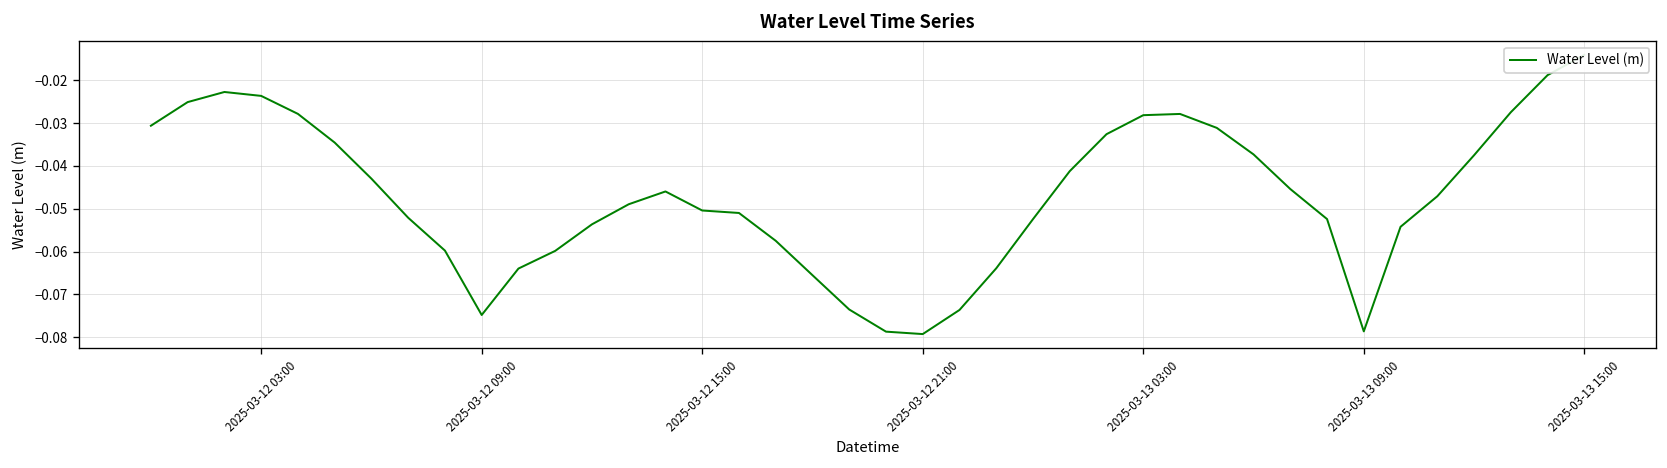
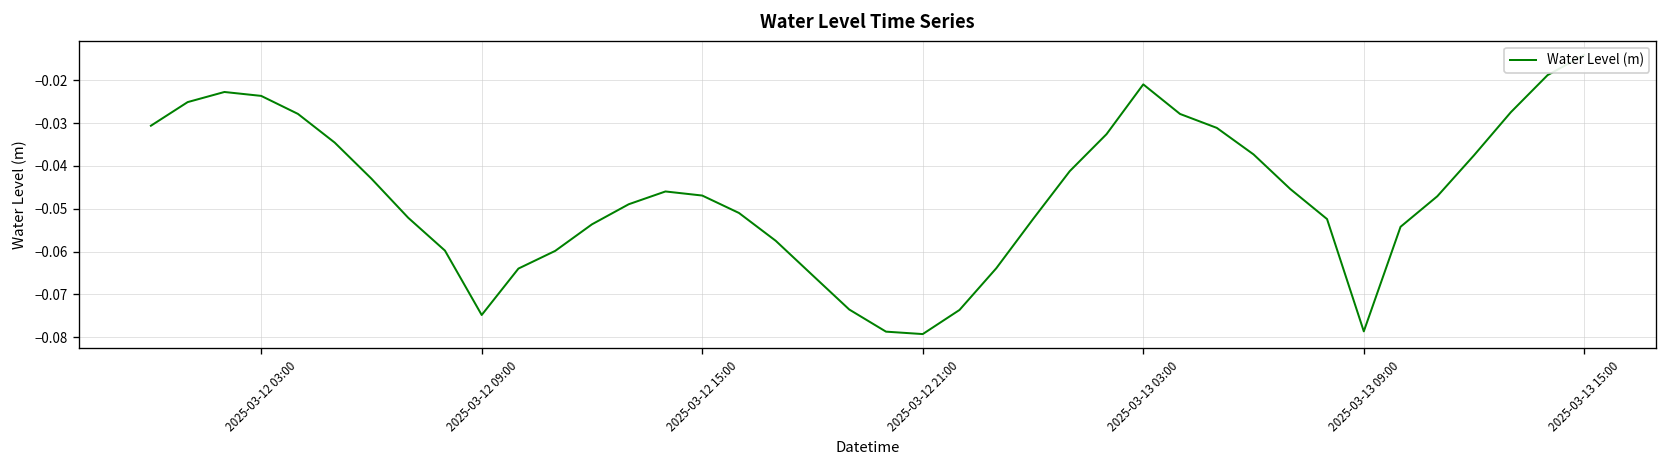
2025-03-12 15:00: -0.050 -> -0.047
2025-03-13 03:00: -0.028 -> -0.021
